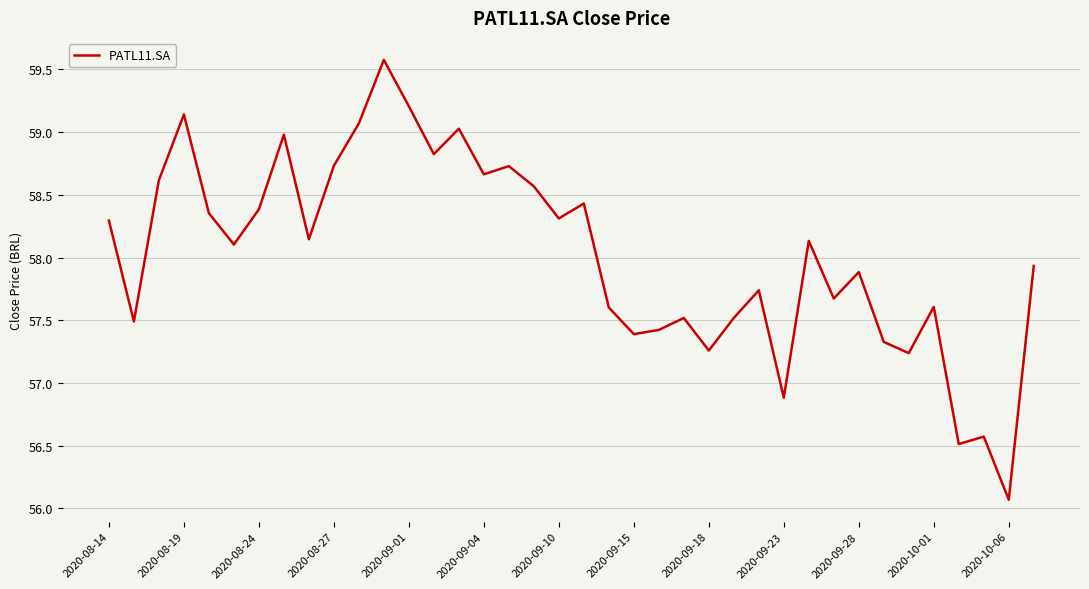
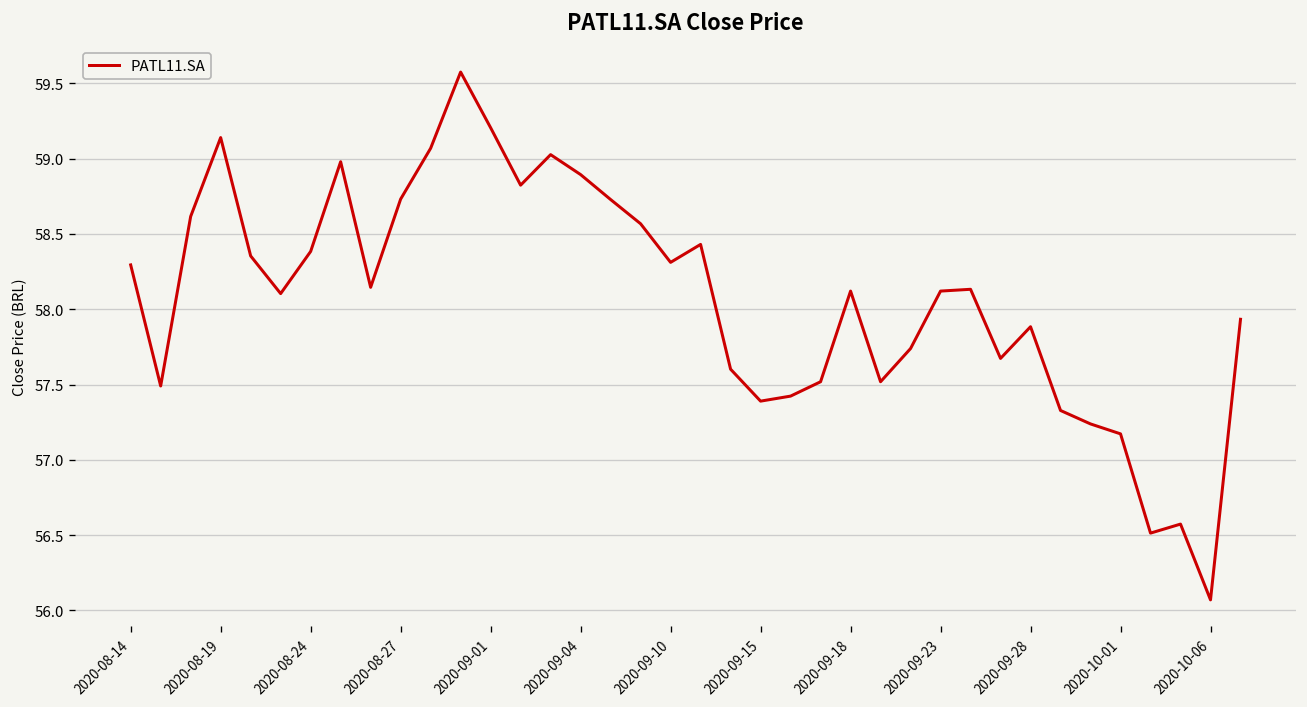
2020-09-04: 58.66 -> 58.89
2020-09-18: 57.26 -> 58.12
2020-09-23: 56.88 -> 58.12
2020-10-01: 57.61 -> 57.17
